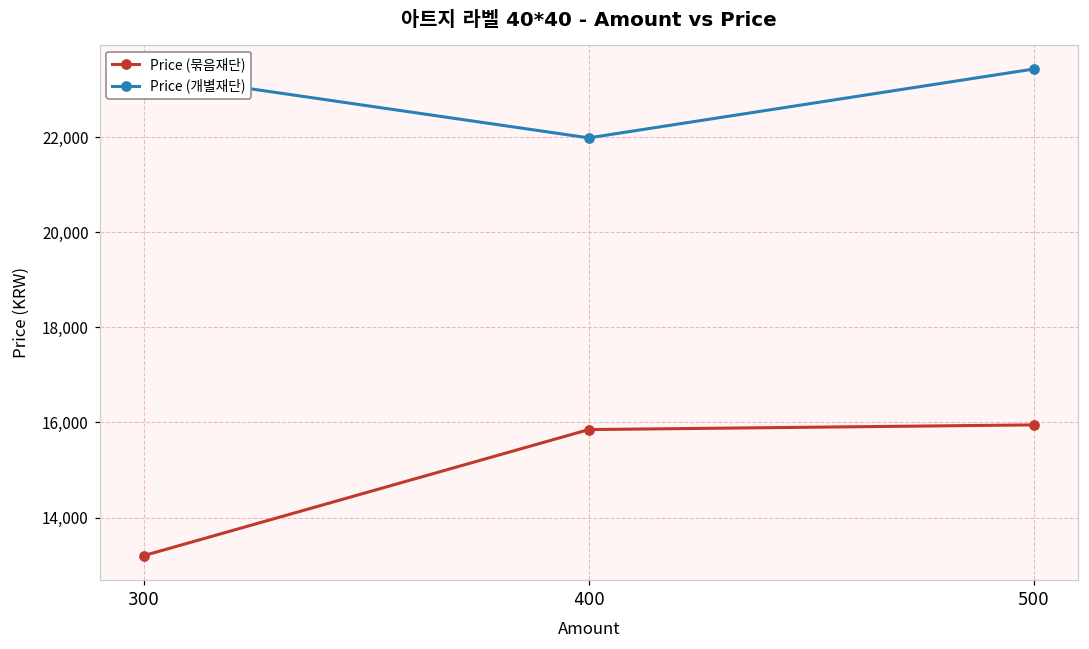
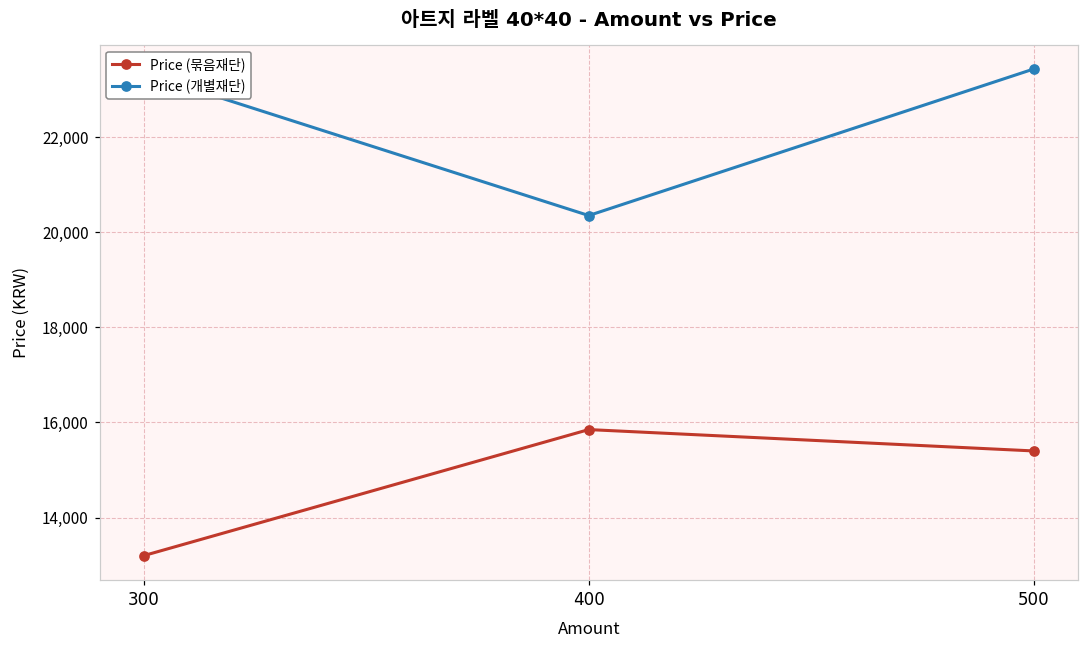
Price (개별재단), 400: 22,000 -> 20,400
Price (묶음재단), 500: 15,900 -> 15,400
